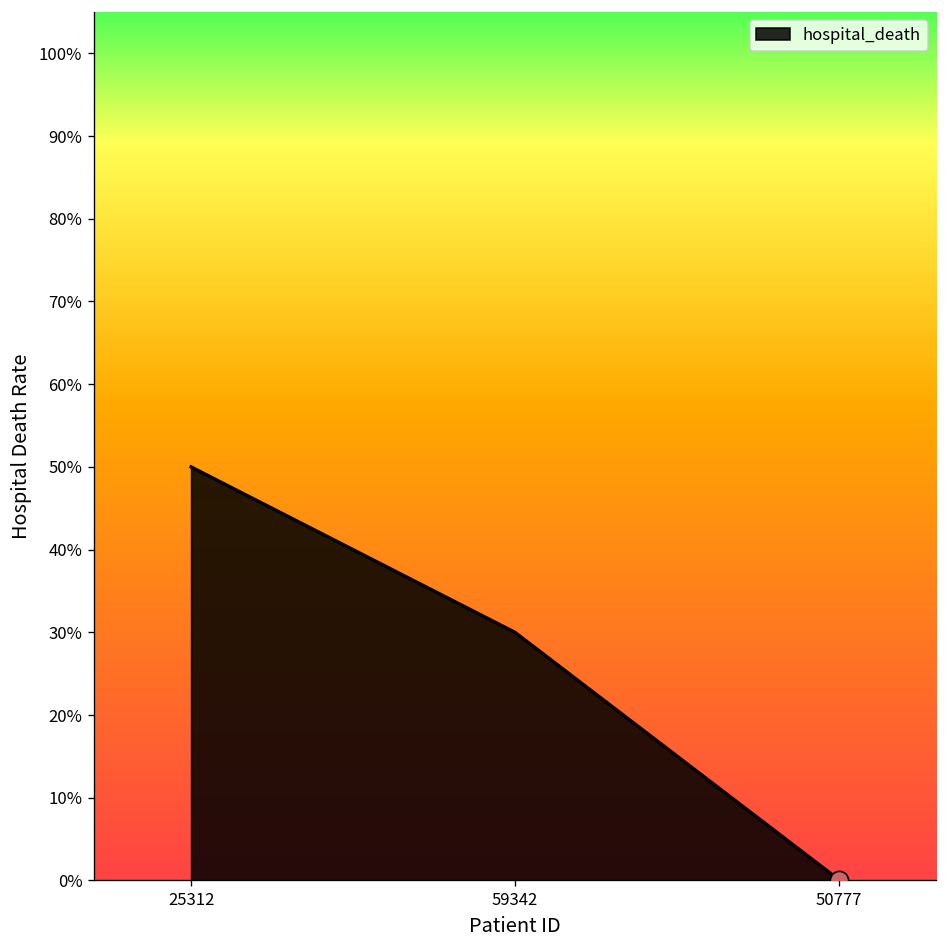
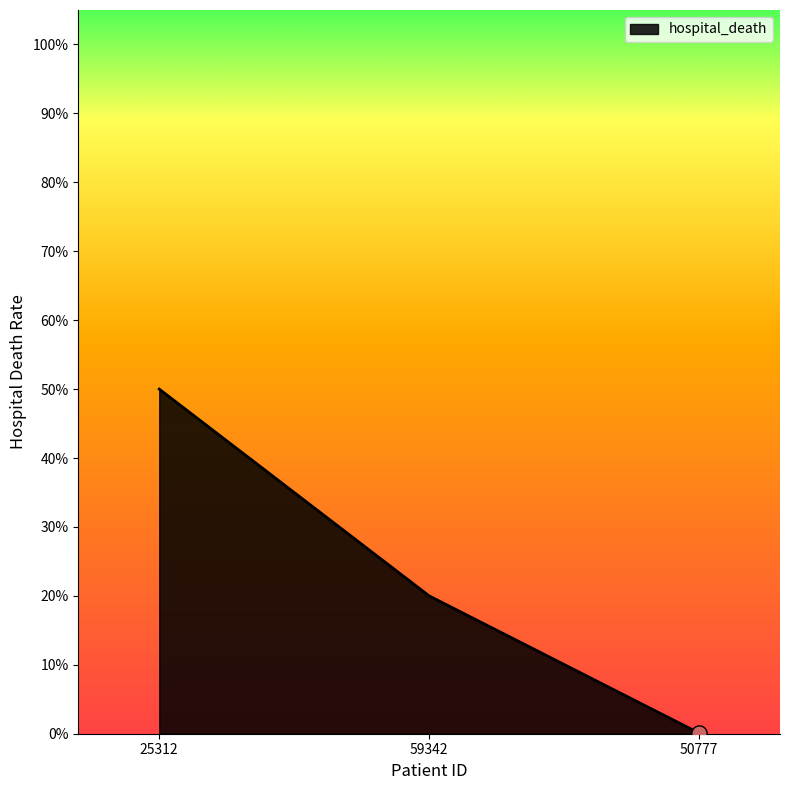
hospital_death, 59342: 30% -> 20%
